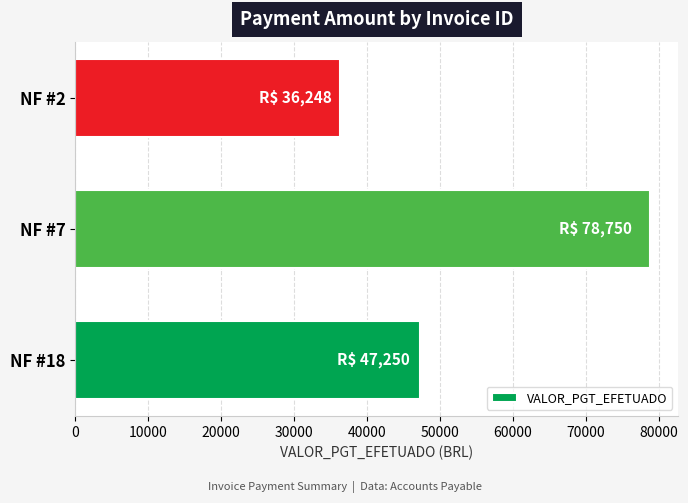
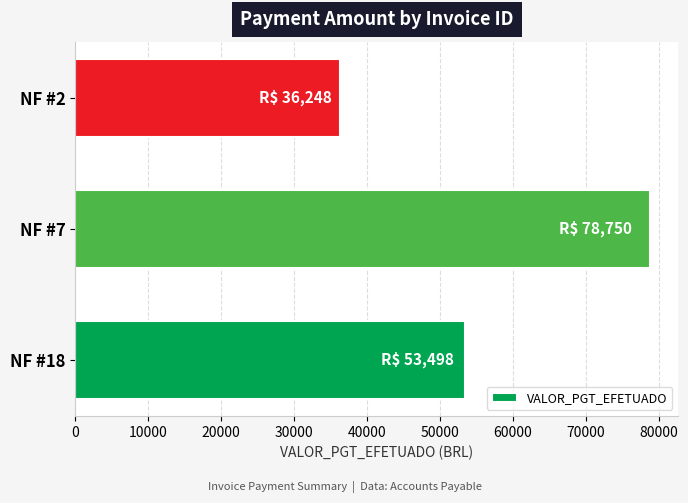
NF #18: 47,250 -> 53,498
